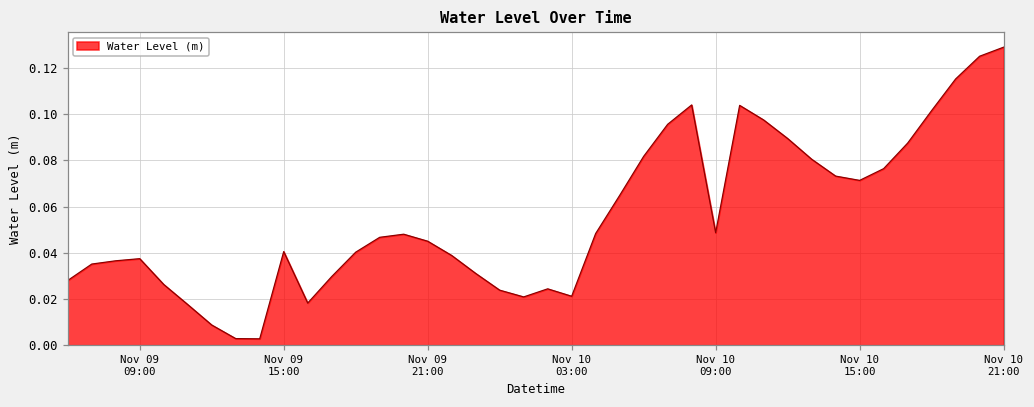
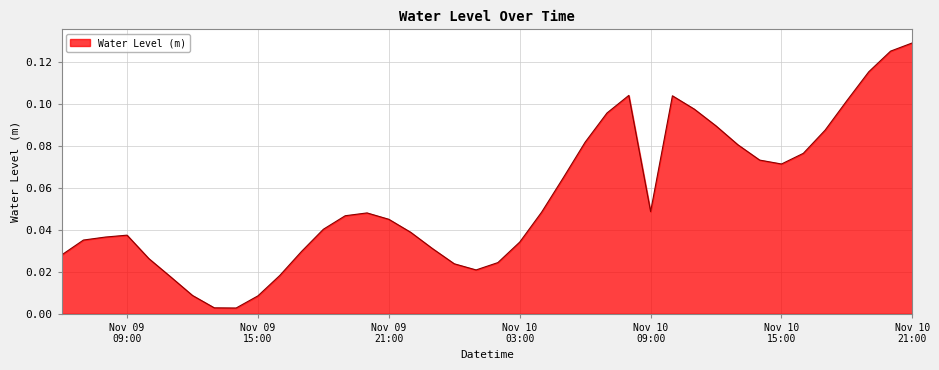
Nov 09 15:00: 0.041 -> 0.009
Nov 10 03:00: 0.021 -> 0.034
